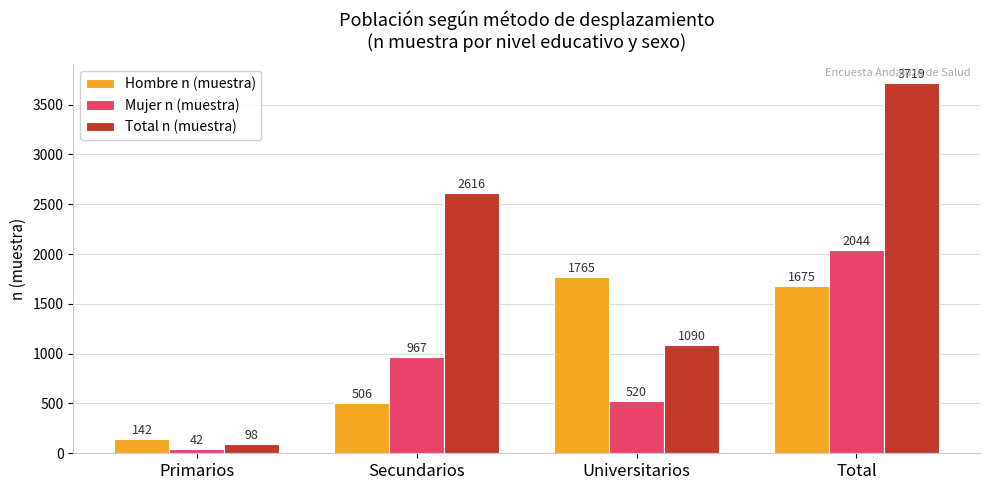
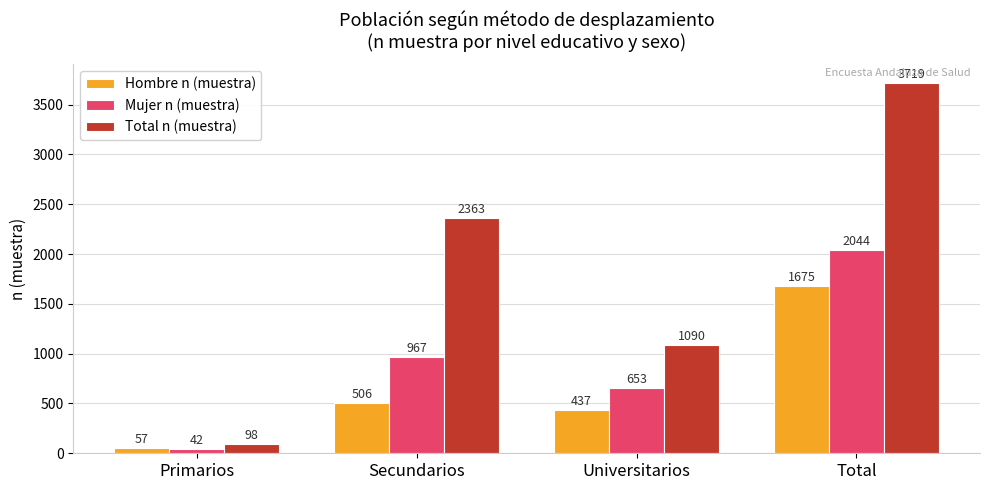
Hombre n (muestra), Primarios: 142 -> 57
Total n (muestra), Secundarios: 2616 -> 2363
Hombre n (muestra), Universitarios: 1765 -> 437
Mujer n (muestra), Universitarios: 520 -> 653
